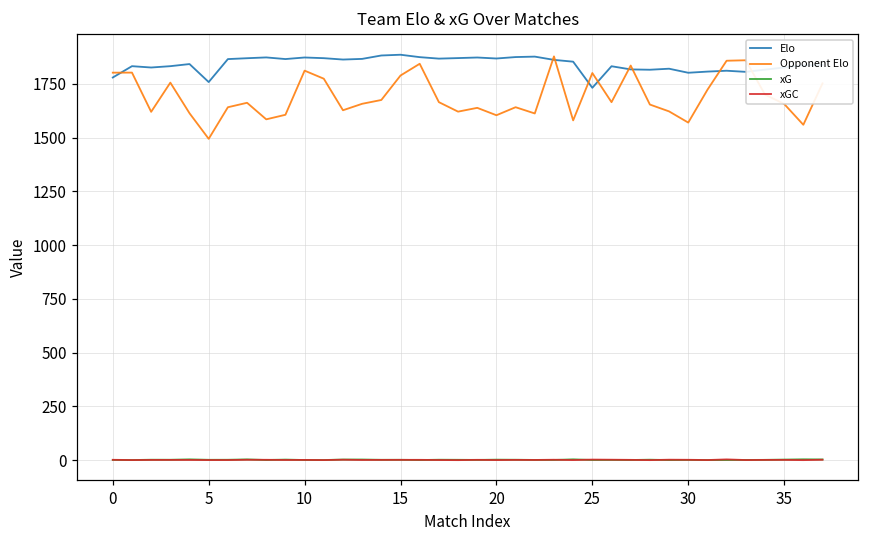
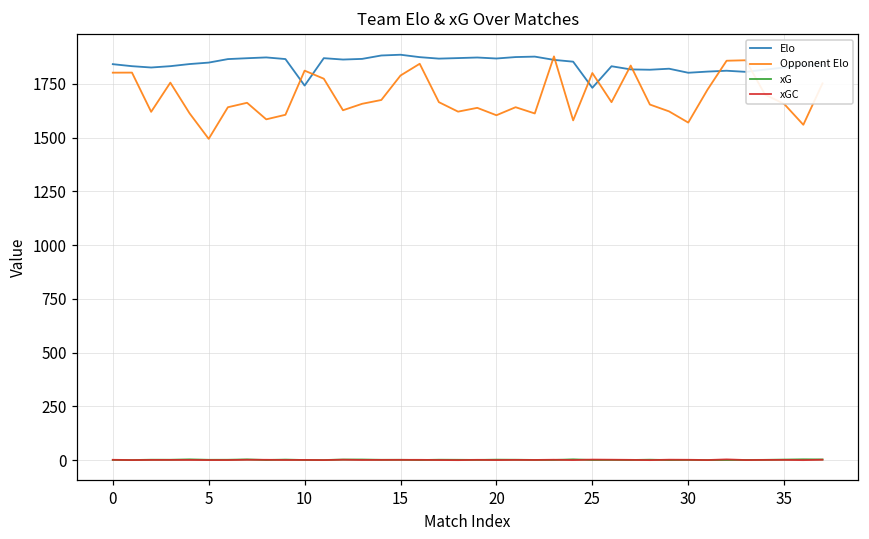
Elo, 0: 1780 -> 1840
Elo, 5: 1760 -> 1850
Elo, 10: 1870 -> 1740
